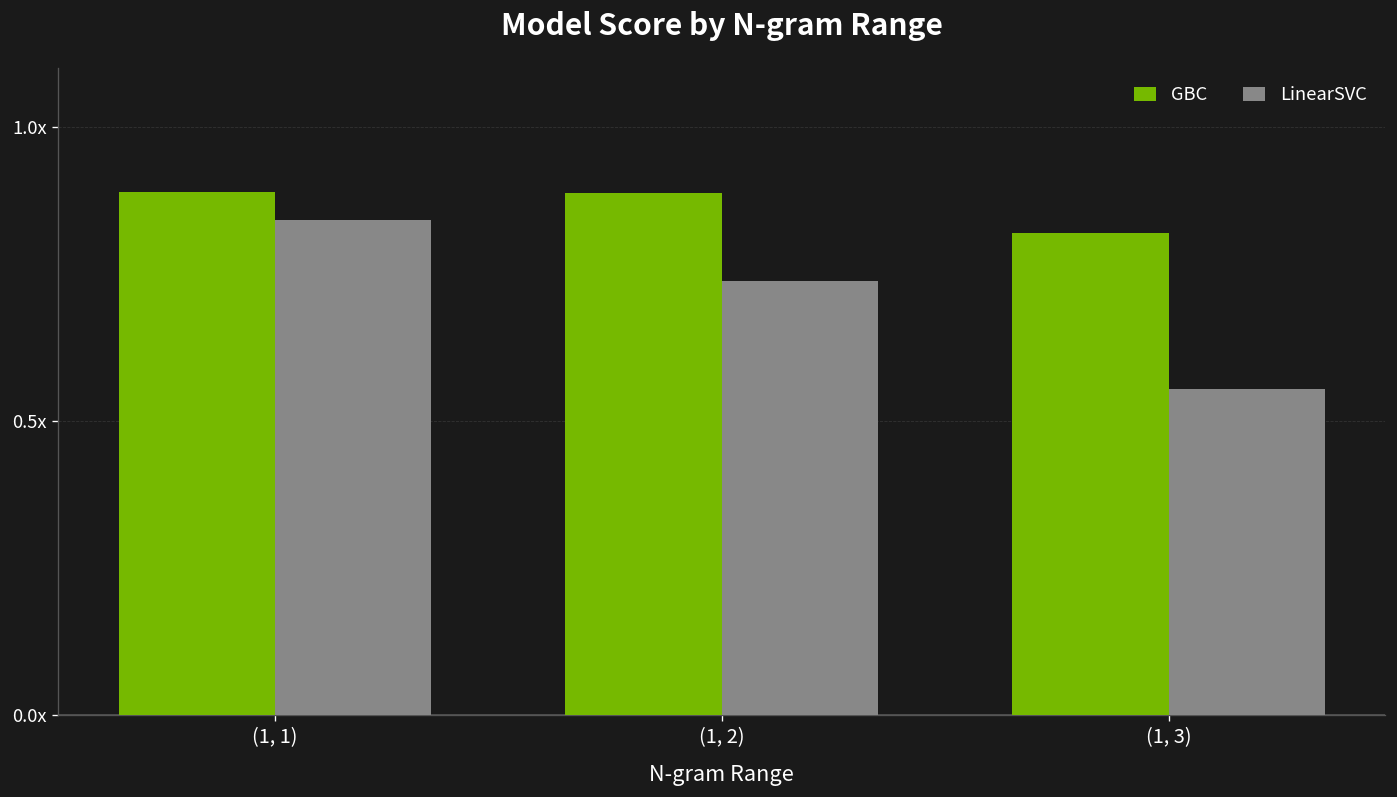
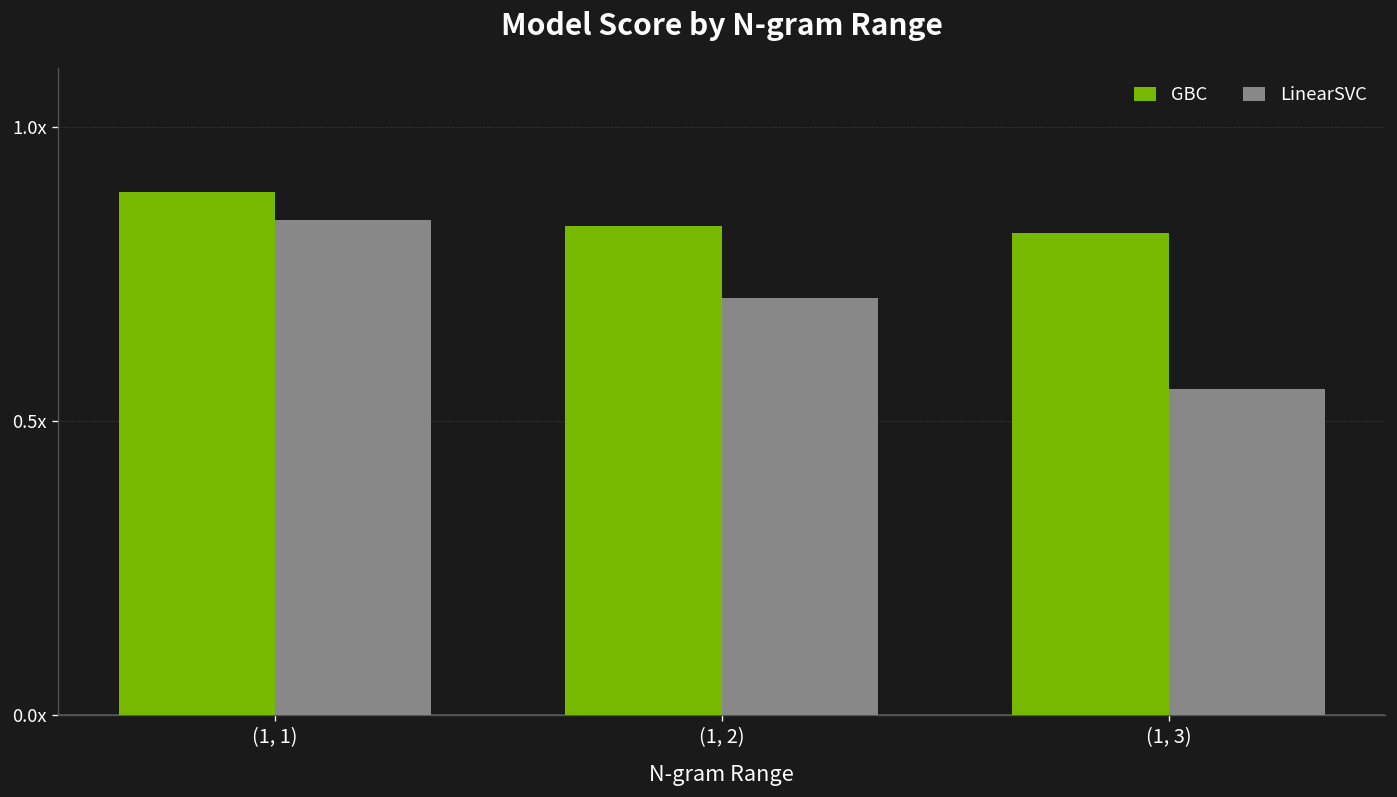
GBC, (1, 2): 0.89x -> 0.83x
LinearSVC, (1, 2): 0.74x -> 0.71x
